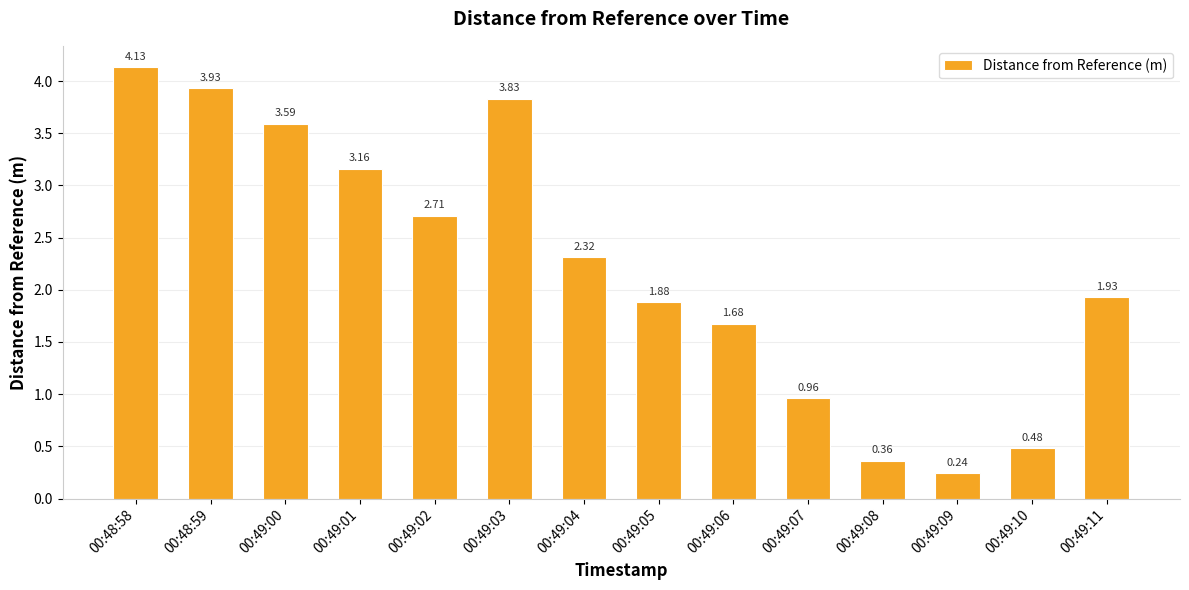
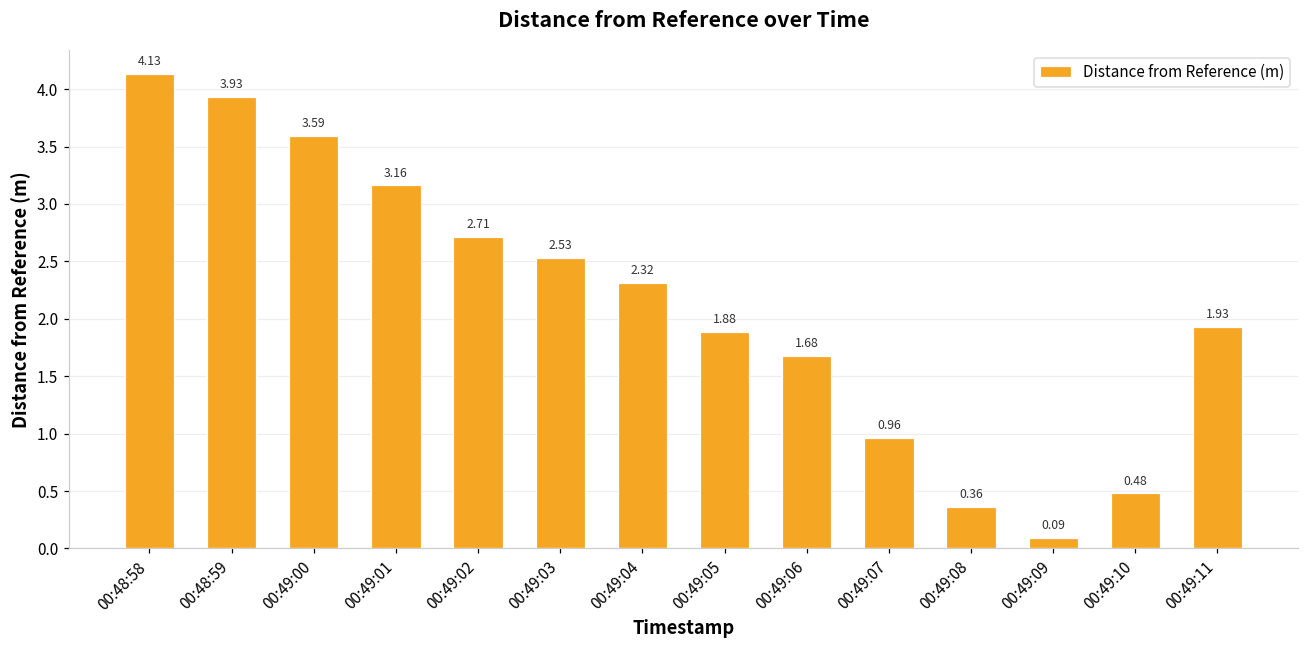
00:49:03: 3.83 -> 2.53
00:49:09: 0.24 -> 0.09
